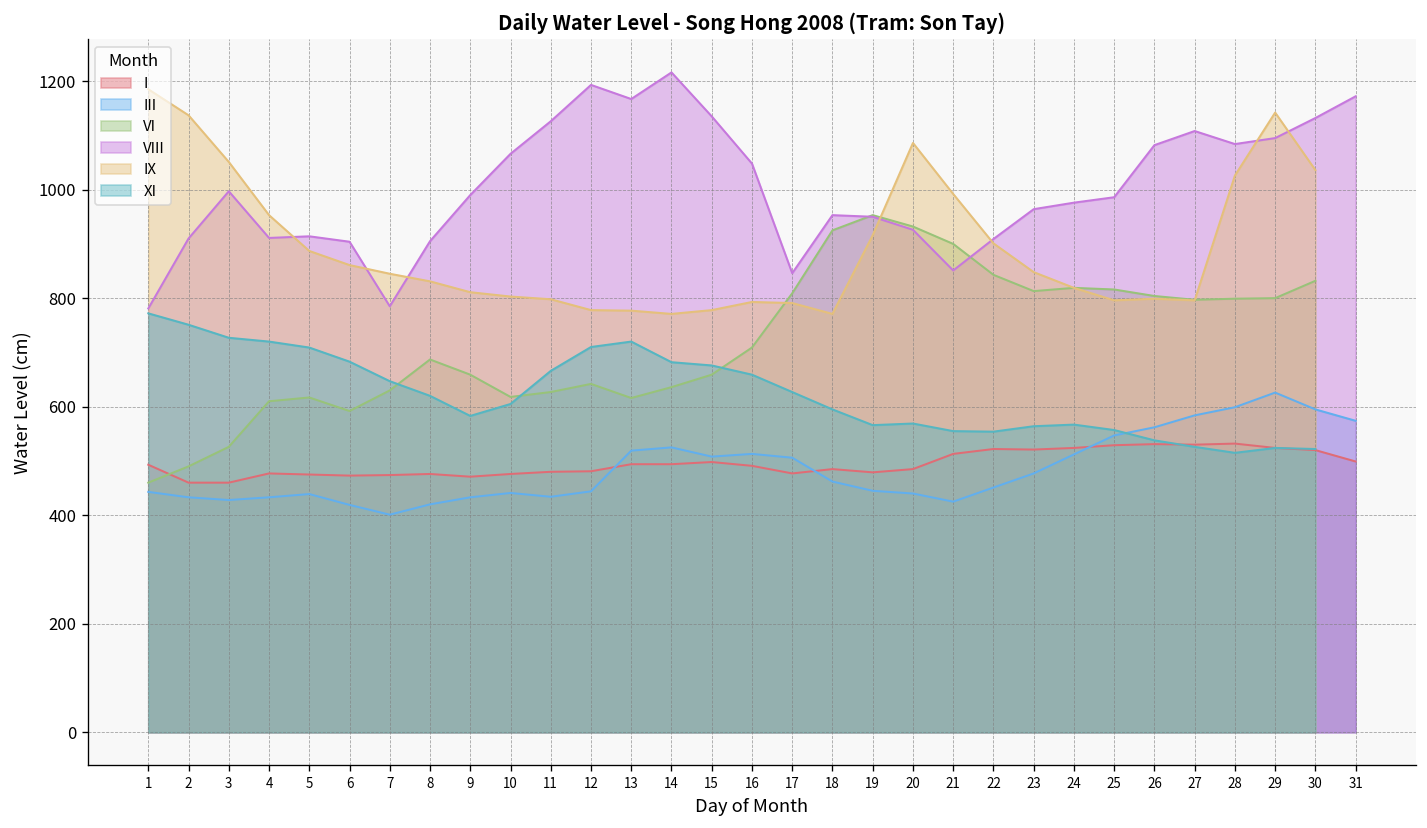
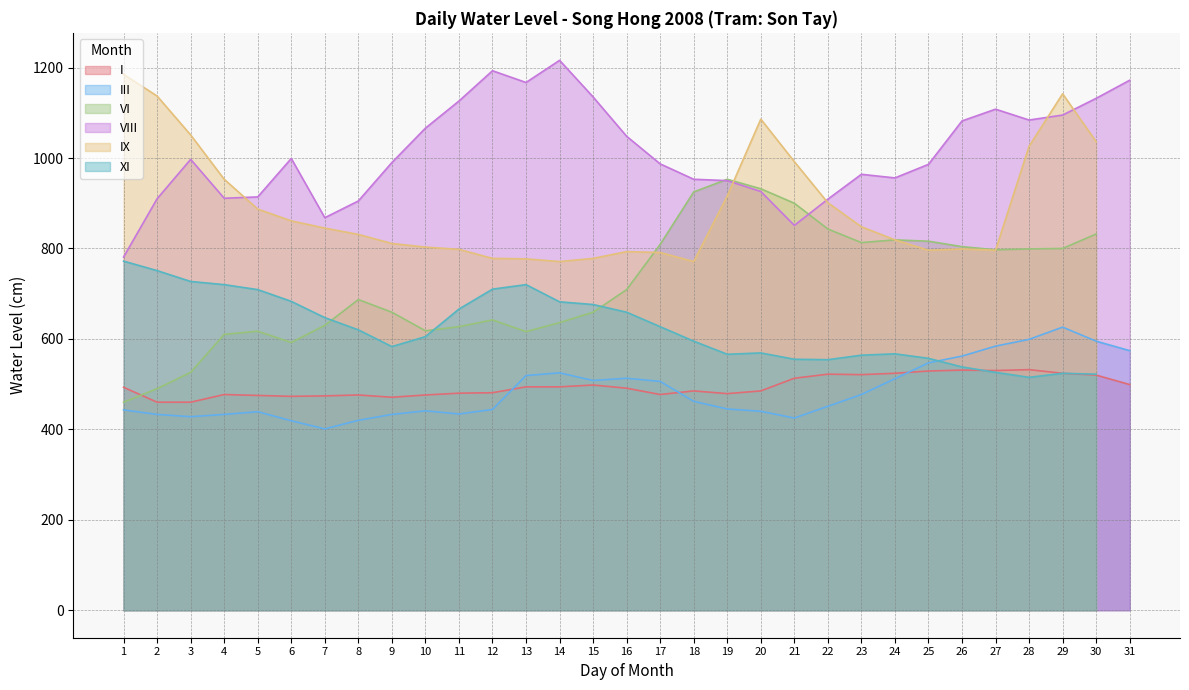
VIII, 6: 900 -> 1000
VIII, 7: 790 -> 870
VIII, 17: 850 -> 990
VIII, 24: 980 -> 960
